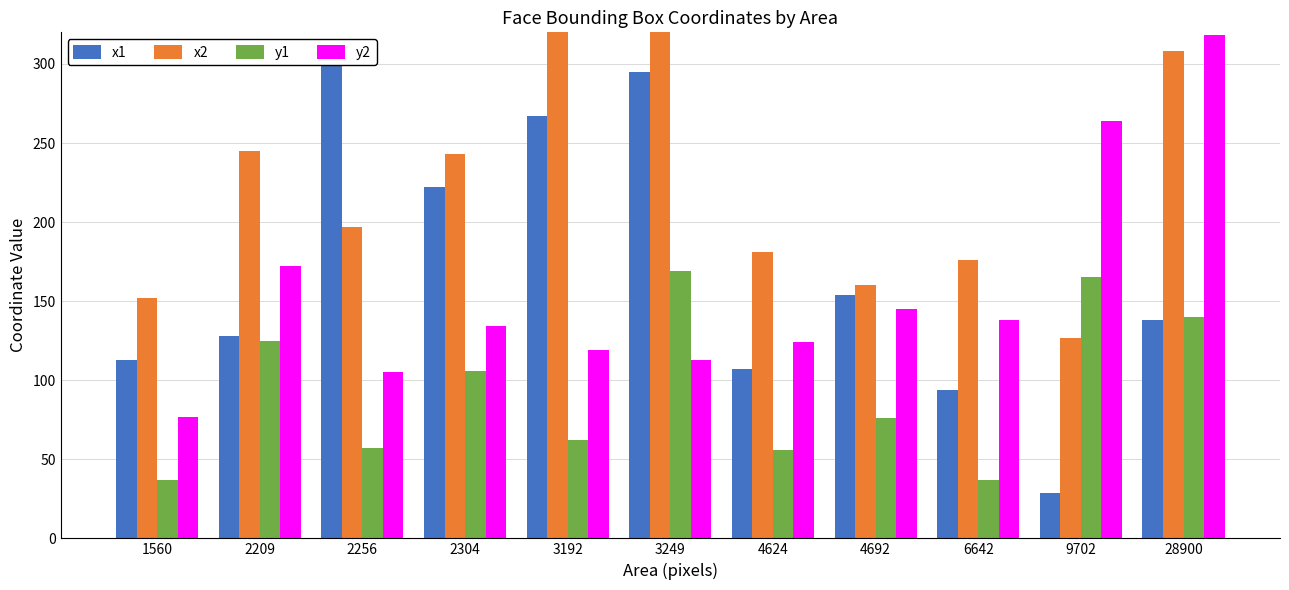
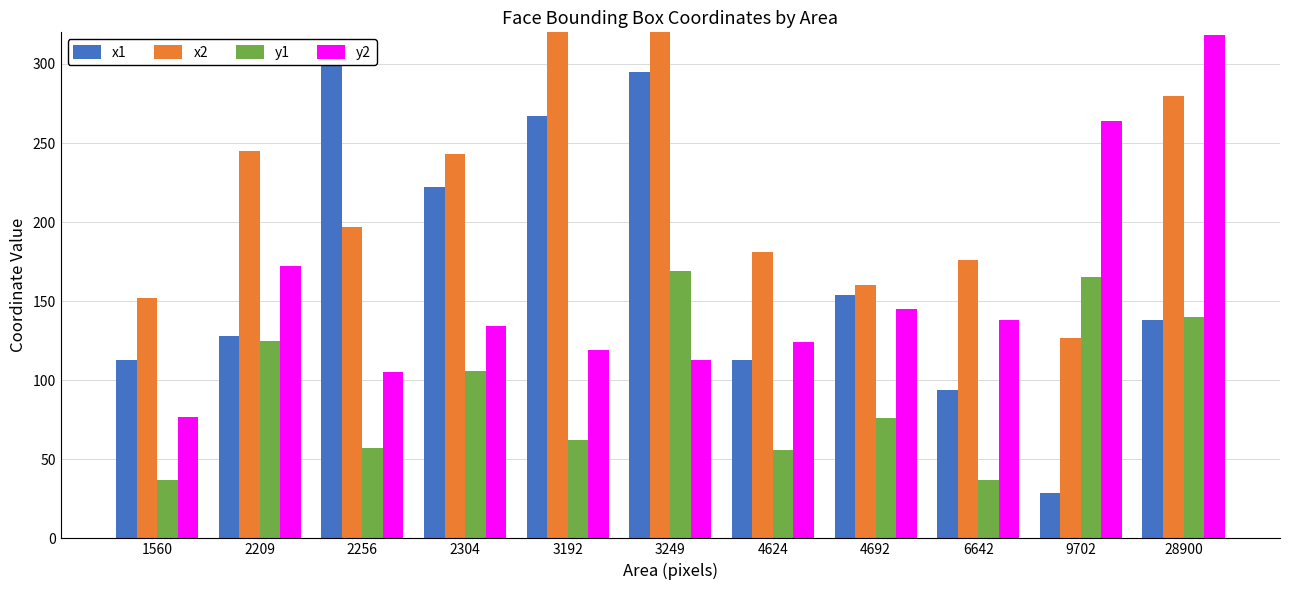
x1, 4624: 107 -> 113
x2, 28900: 308 -> 280
